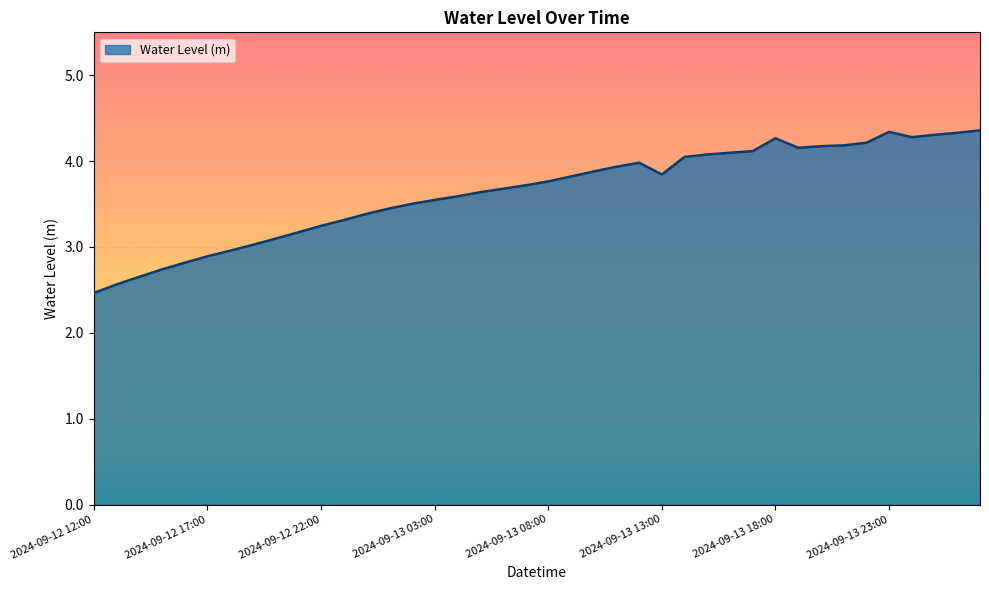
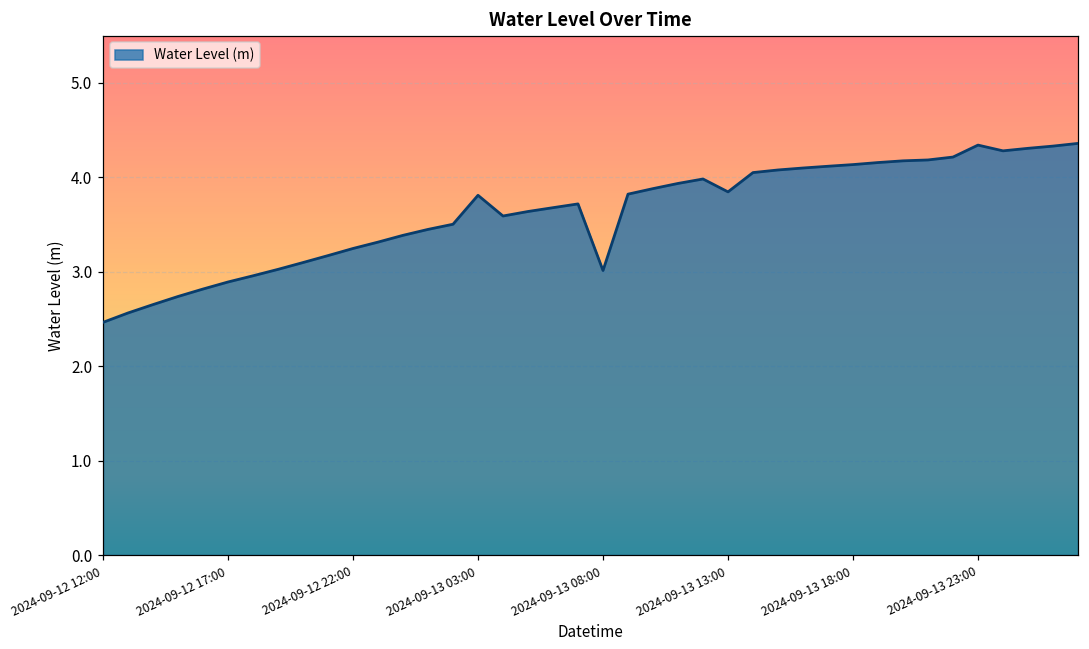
2024-09-13 03:00: 3.5 -> 3.8
2024-09-13 08:00: 3.8 -> 3.0
2024-09-13 18:00: 4.3 -> 4.1
